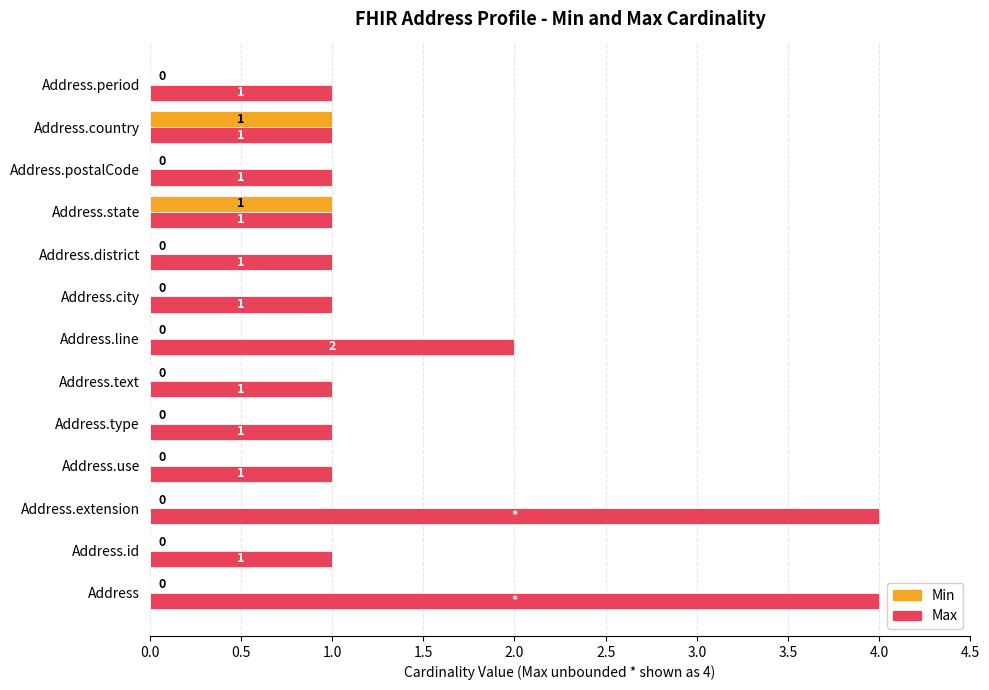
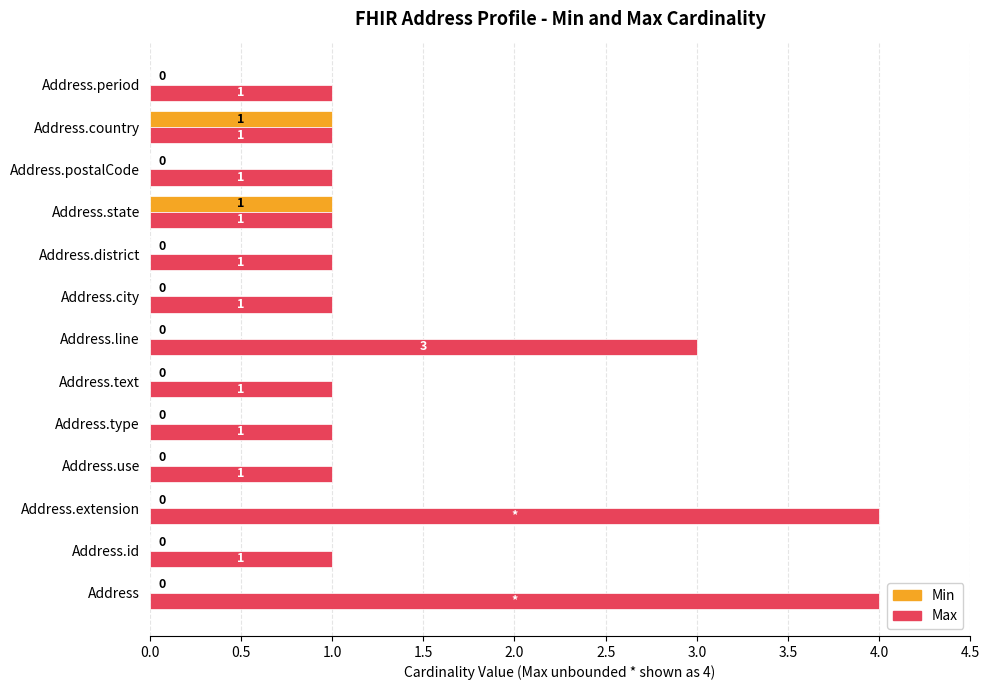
Max, Address.line: 2 -> 3
